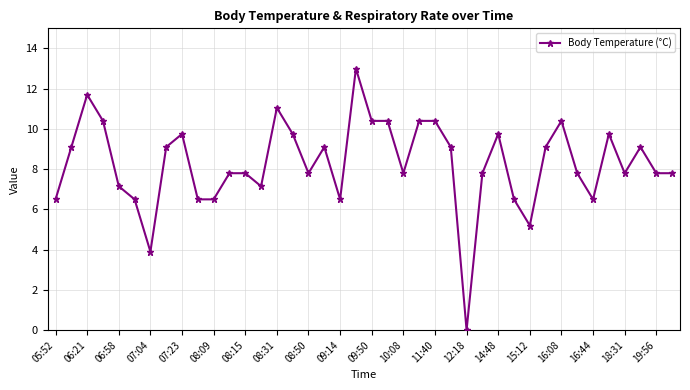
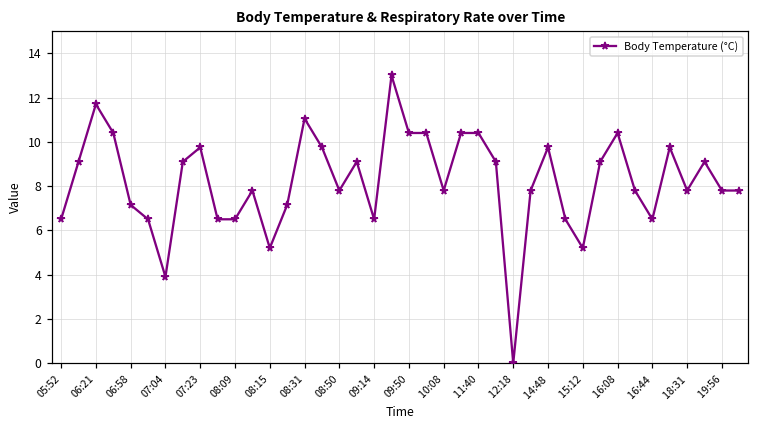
08:15: 7.8 -> 5.2
